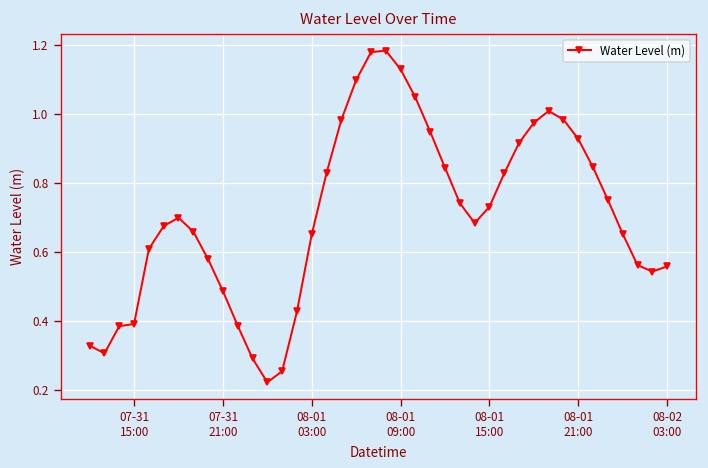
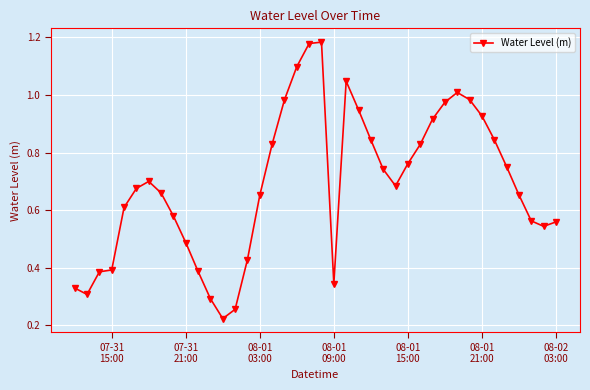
08-01 09:00: 1.13 -> 0.34
08-01 15:00: 0.73 -> 0.76
